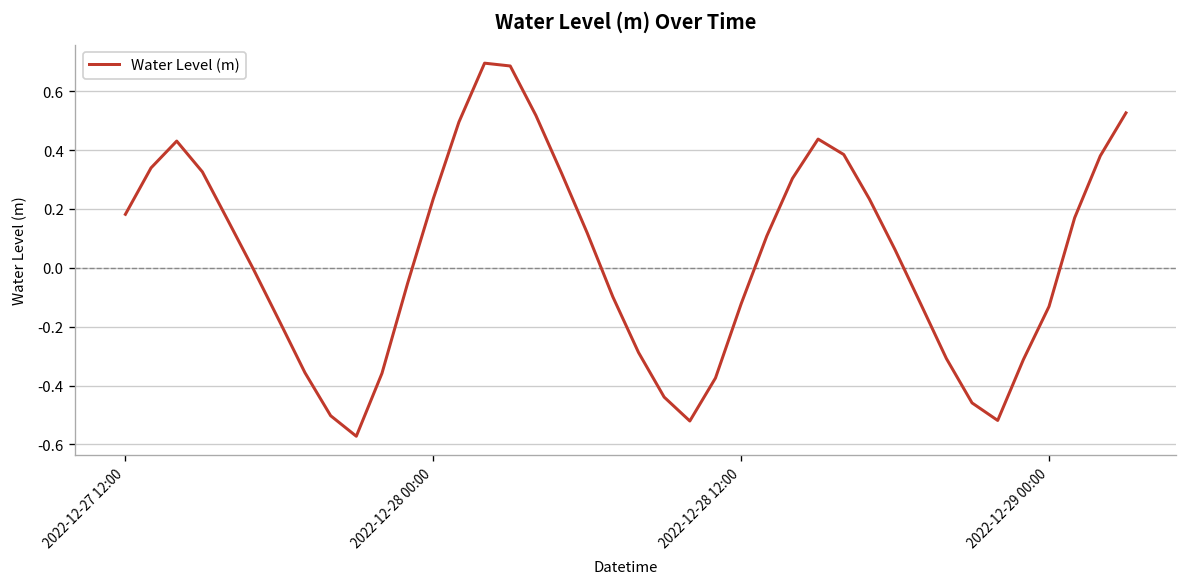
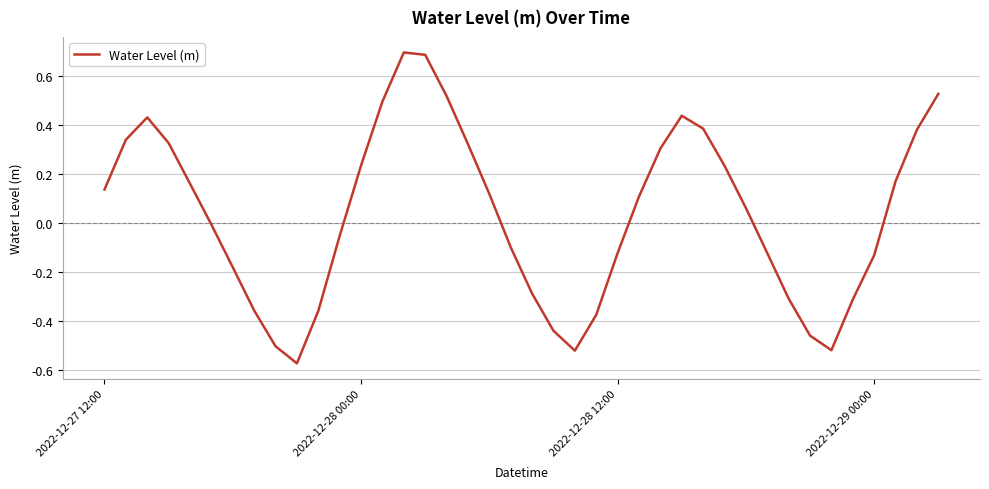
2022-12-27 12:00: 0.18 -> 0.14
